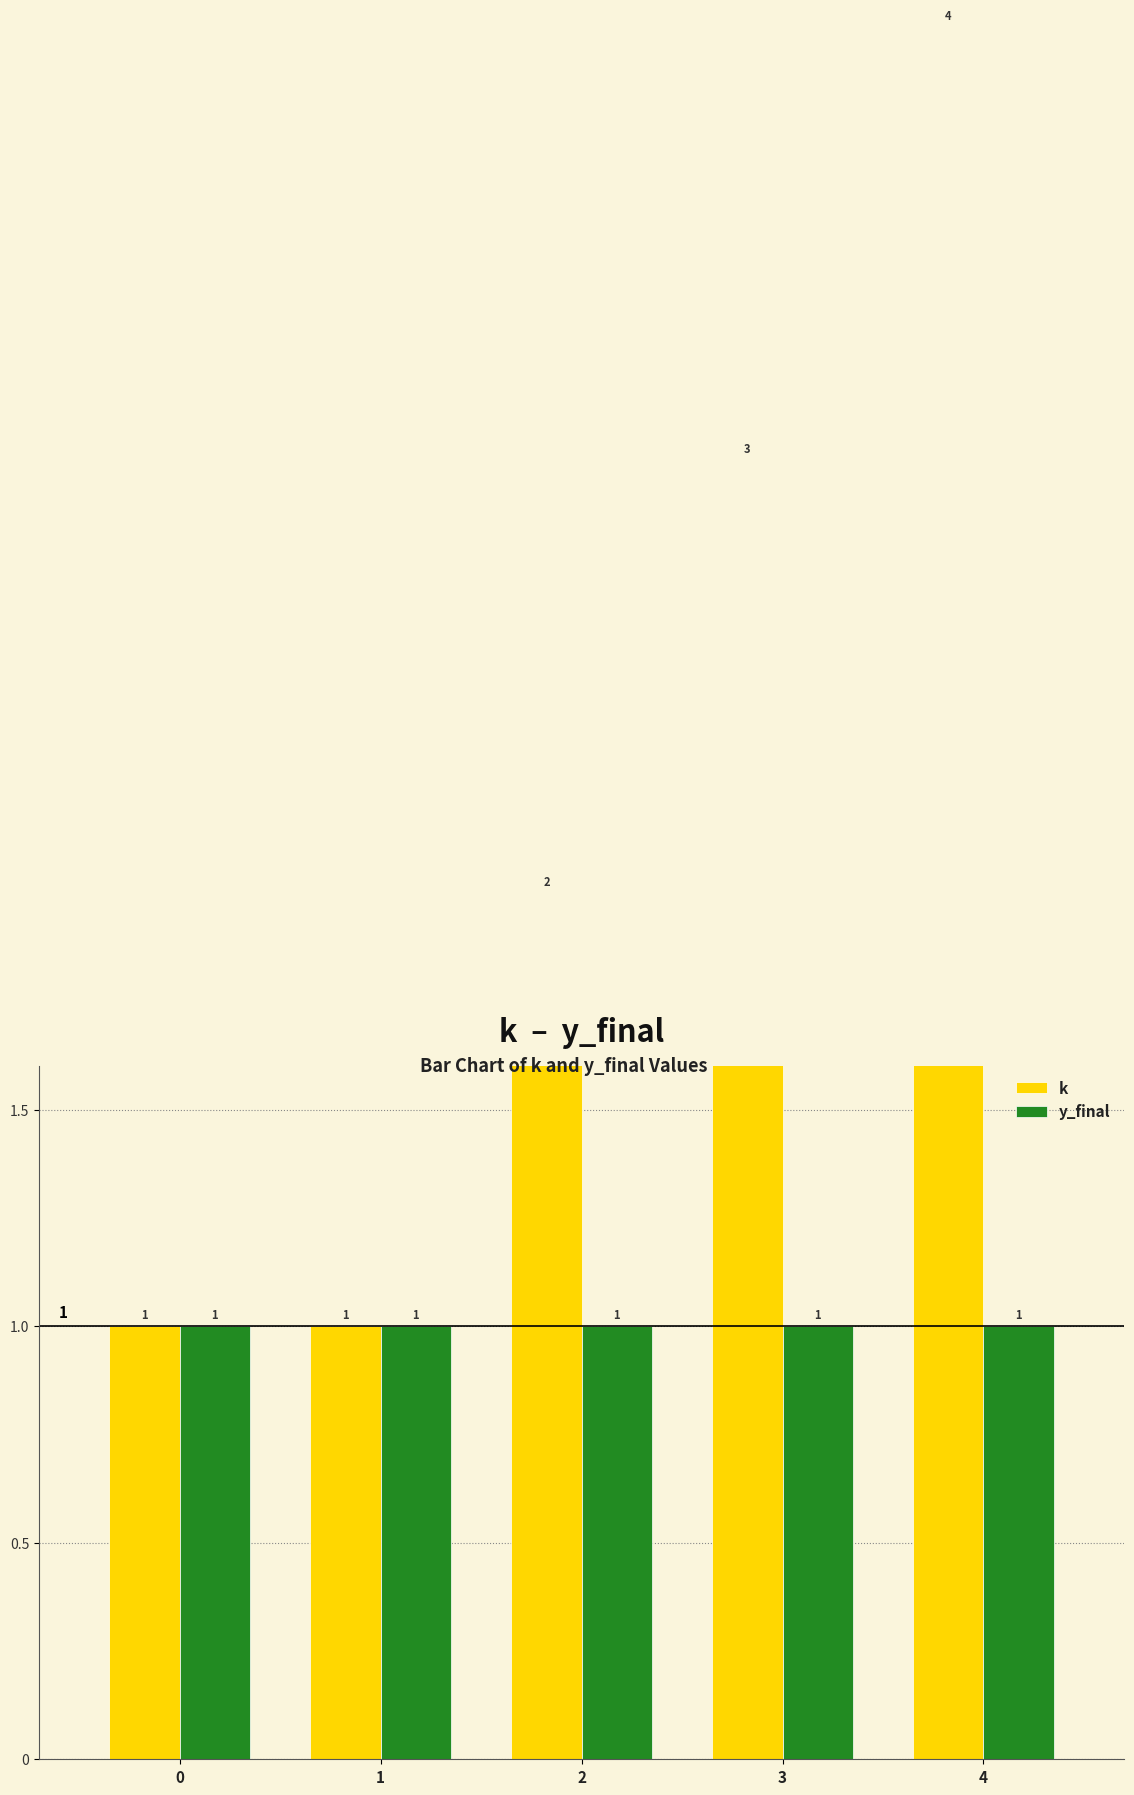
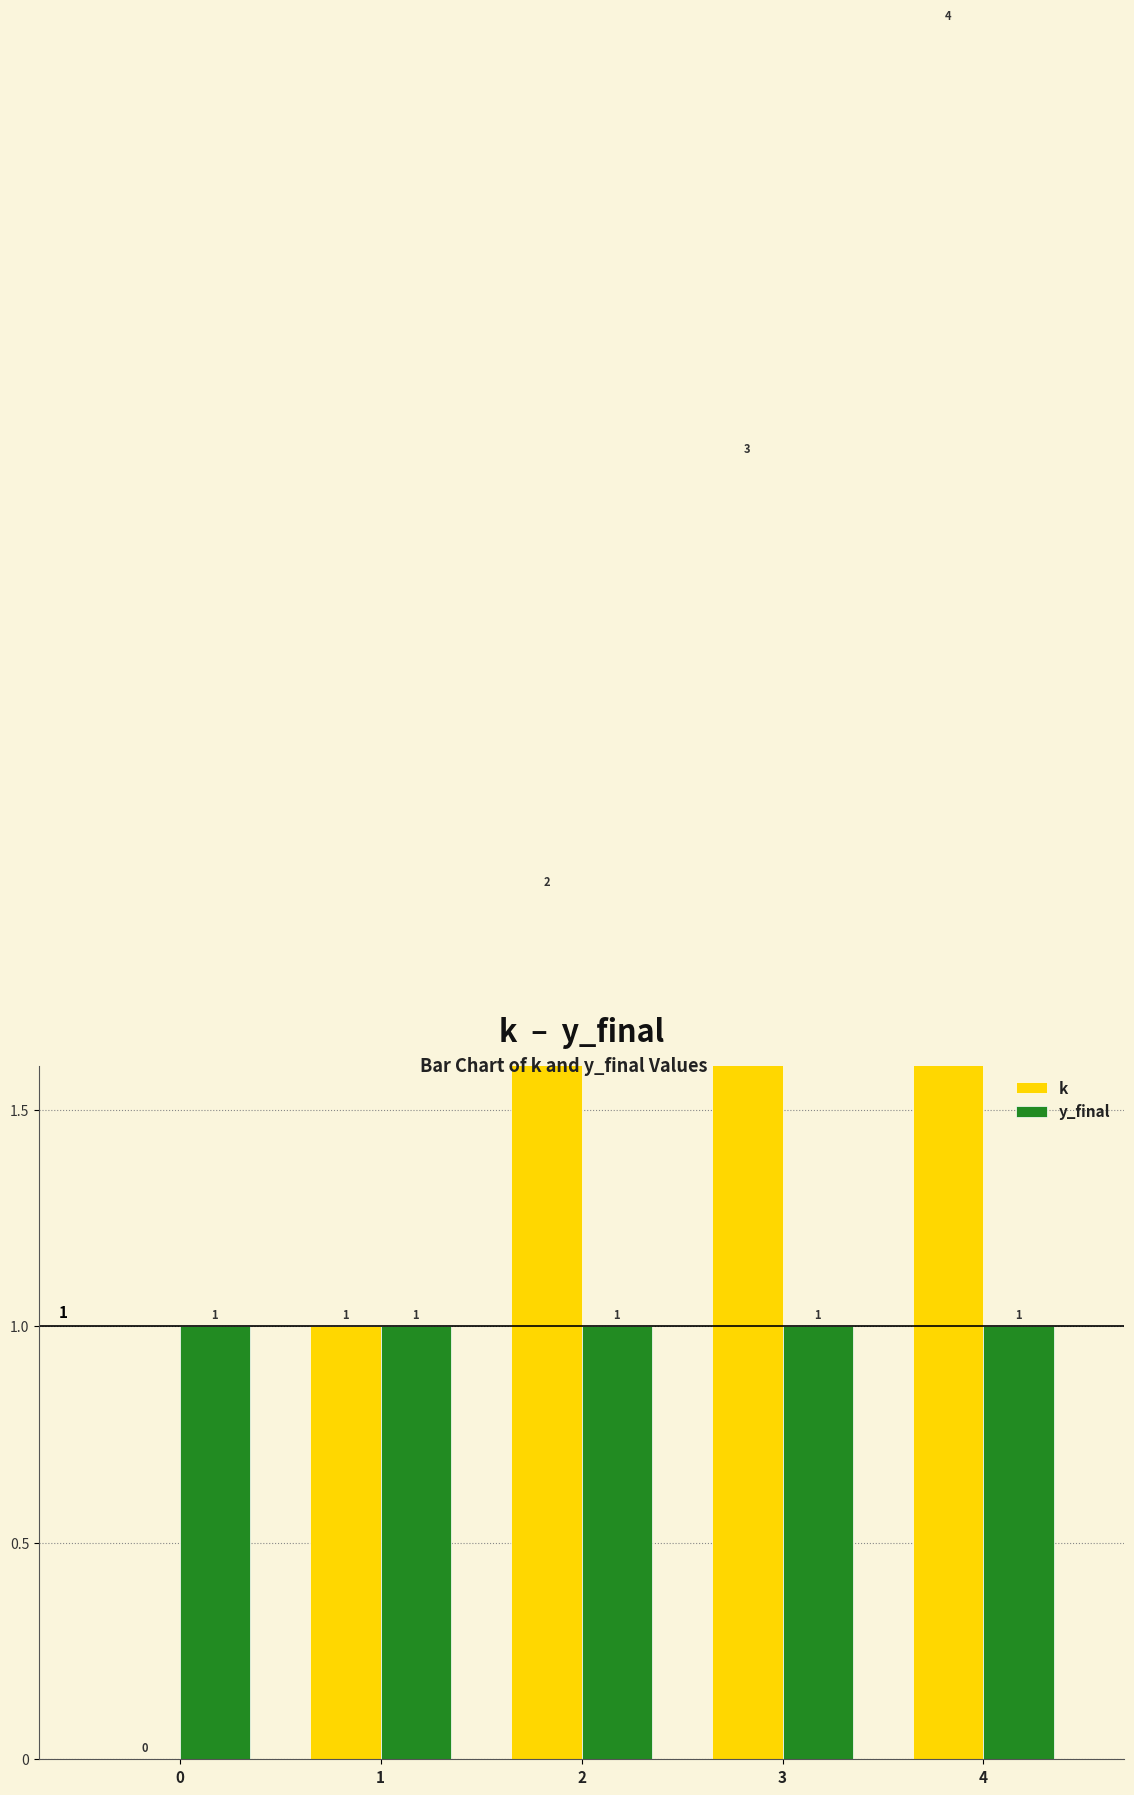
k, 0: 1 -> 0
